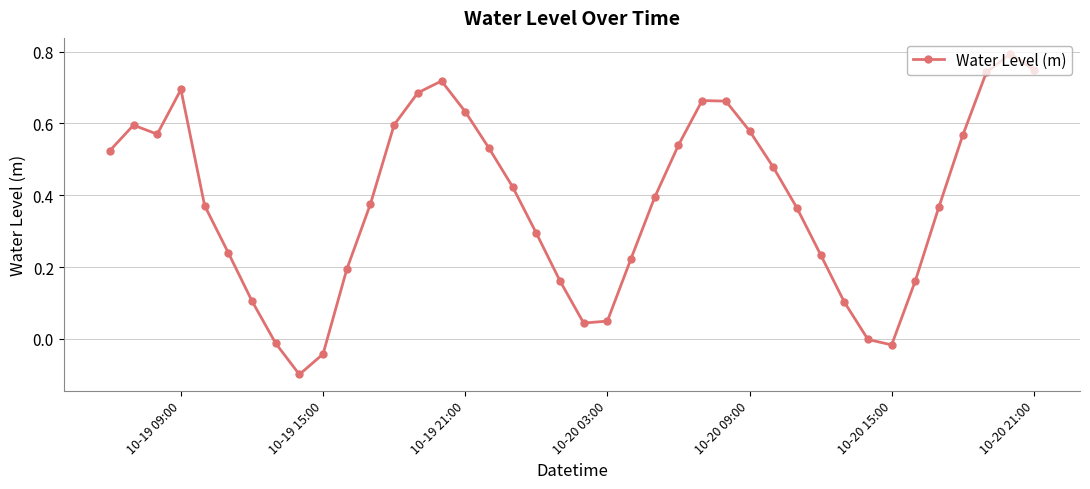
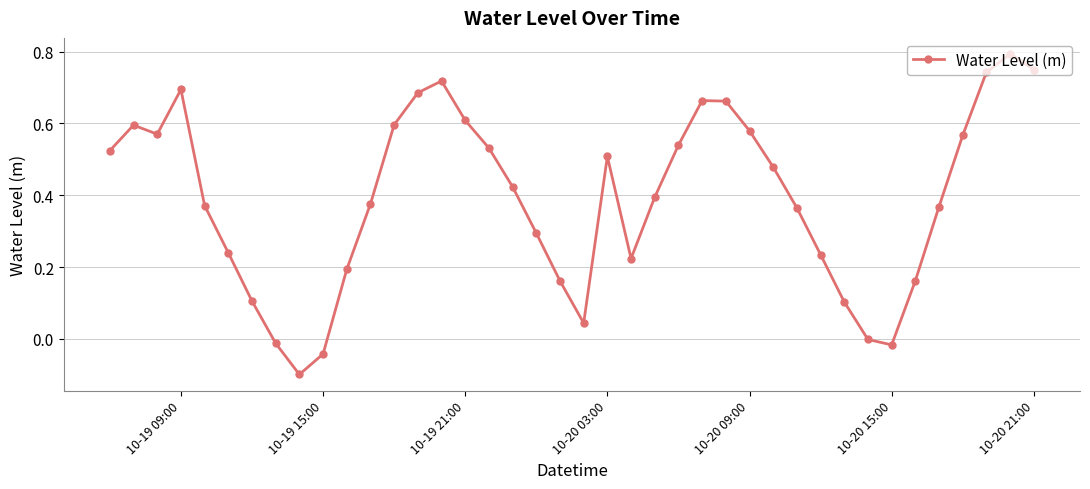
10-19 21:00: 0.63 -> 0.61
10-20 03:00: 0.05 -> 0.51
